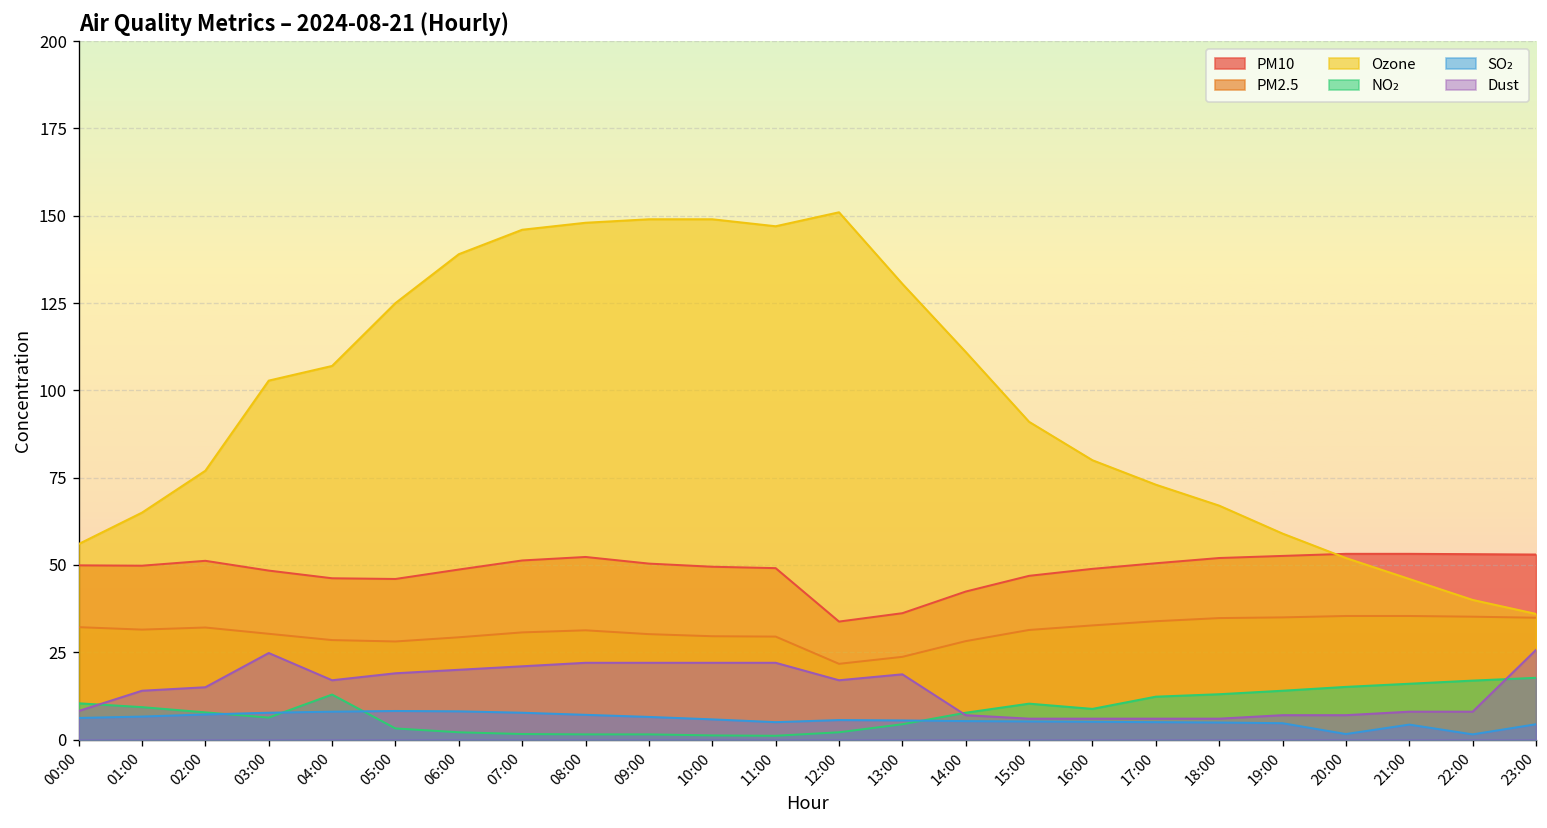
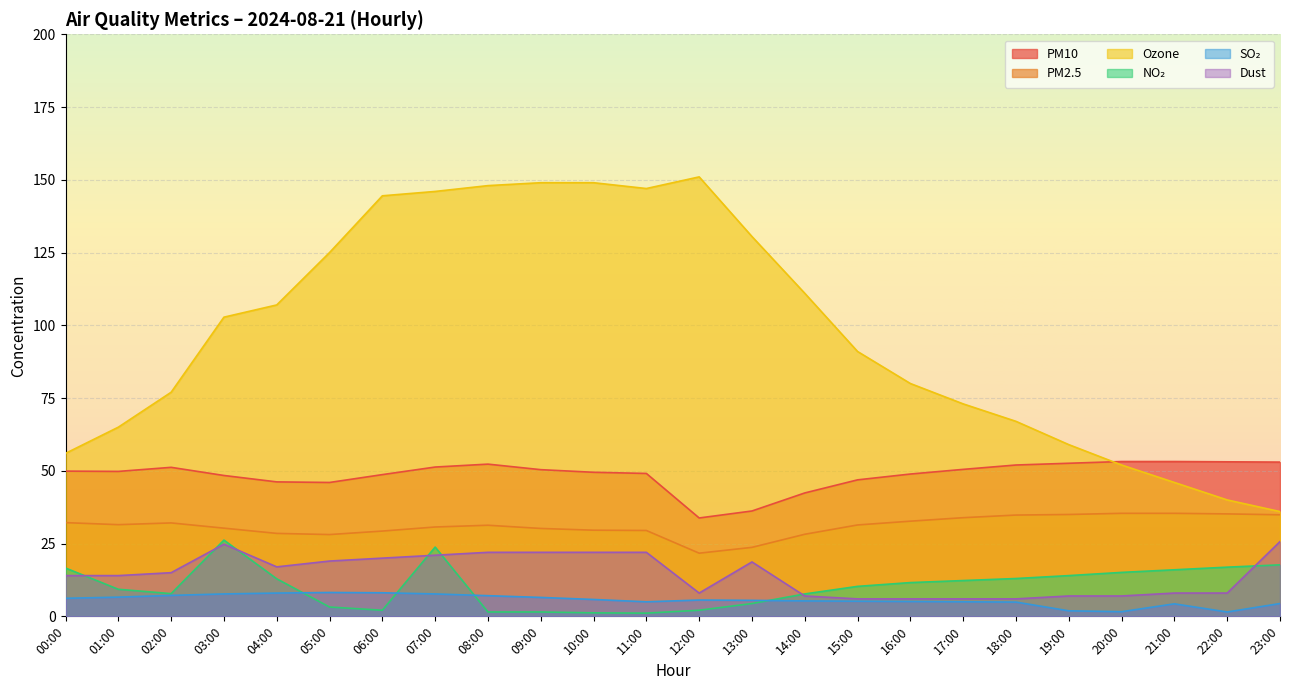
NO₂, 00:00: 10 -> 17
Dust, 00:00: 8 -> 14
NO₂, 03:00: 6 -> 26
Ozone, 06:00: 139 -> 145
NO₂, 07:00: 2 -> 24
Dust, 12:00: 17 -> 8
NO₂, 16:00: 9 -> 12
SO₂, 19:00: 5 -> 2
